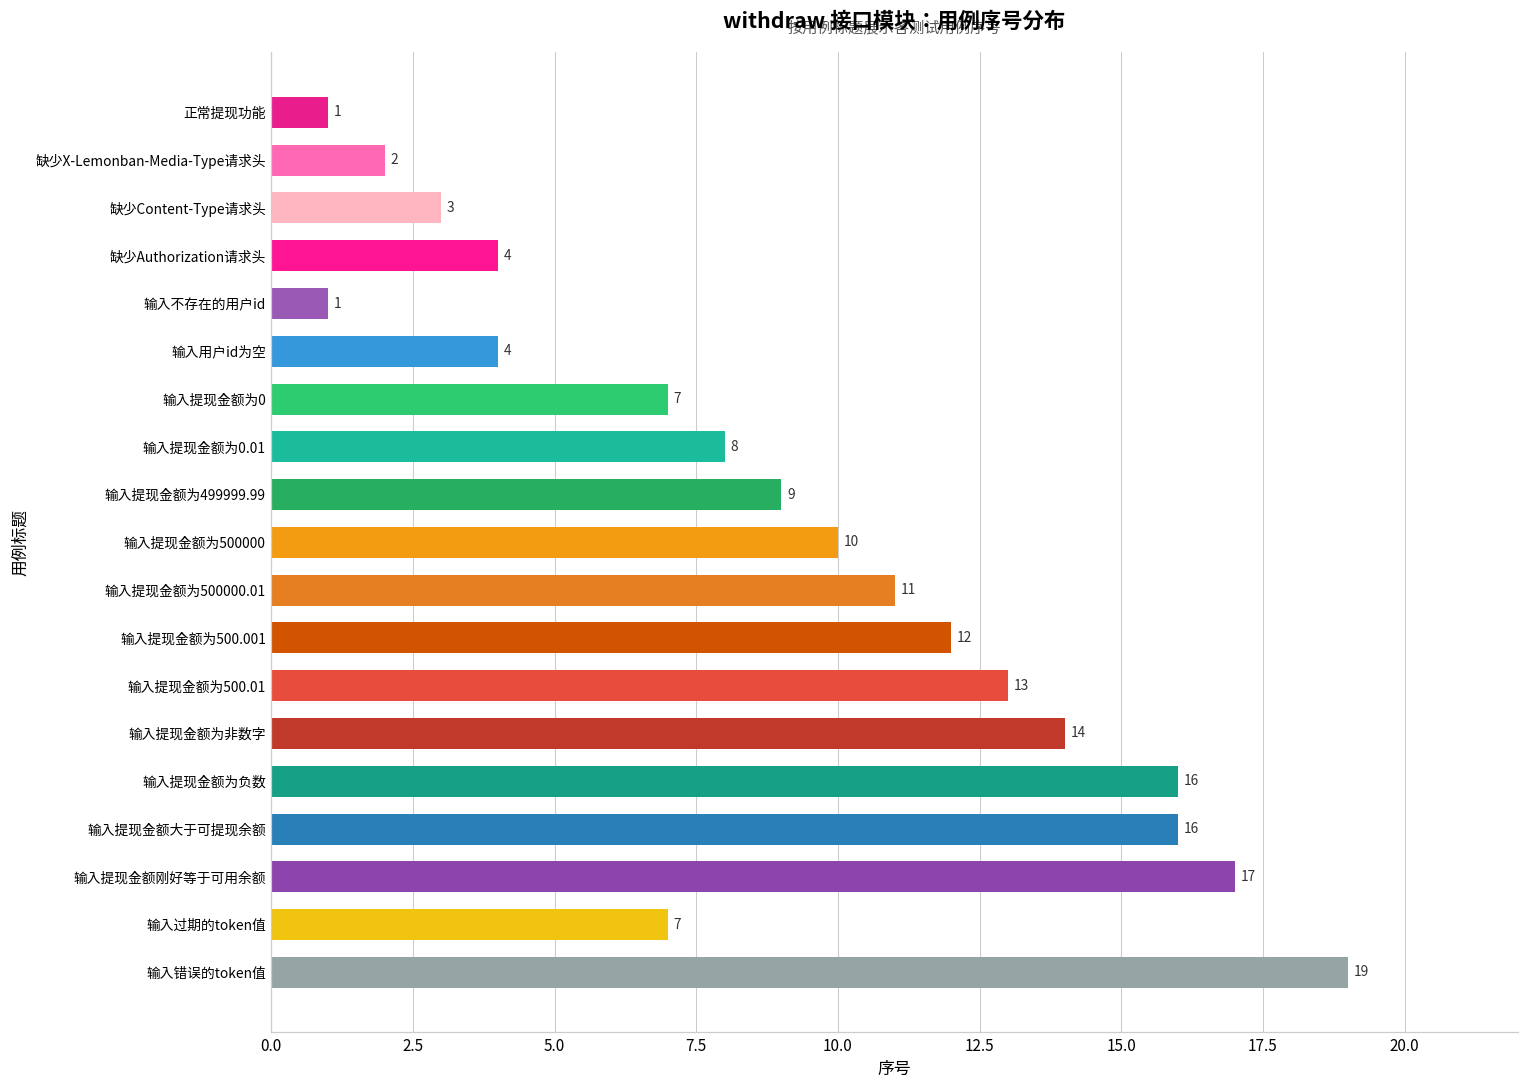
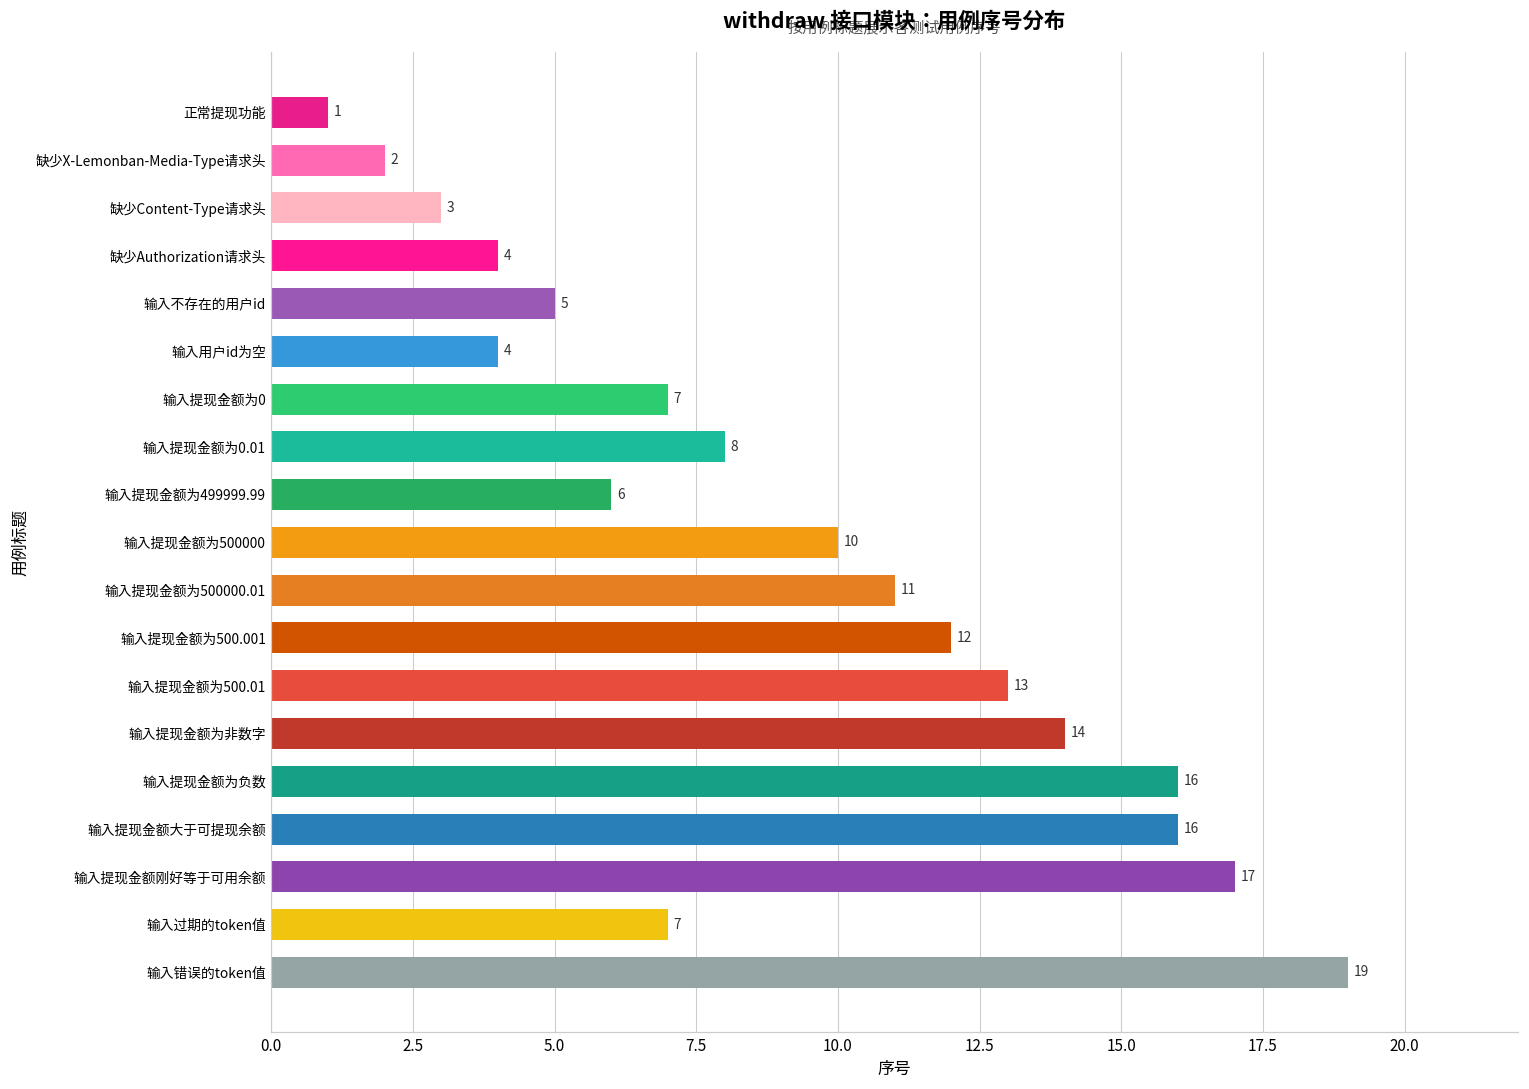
输入不存在的用户id: 1 -> 5
输入提现金额为499999.99: 9 -> 6
